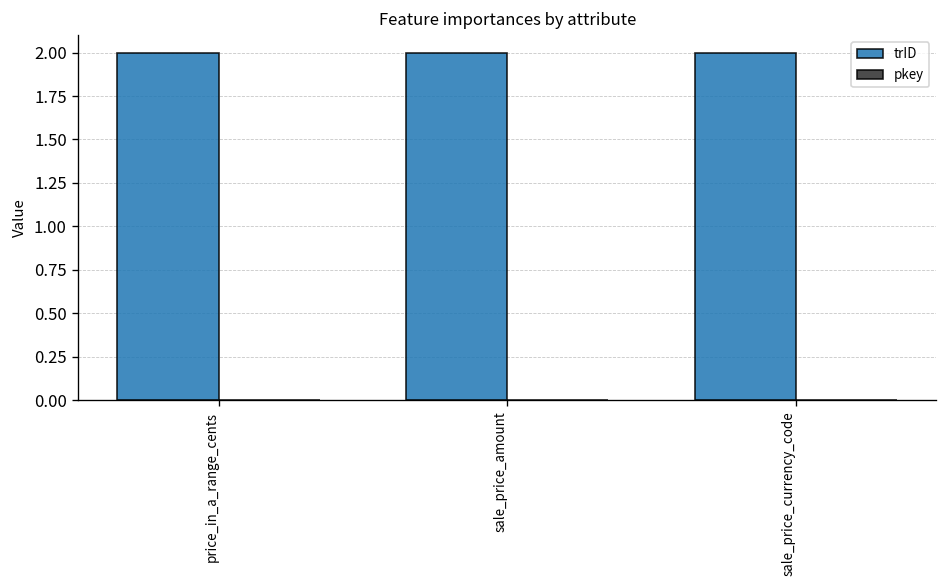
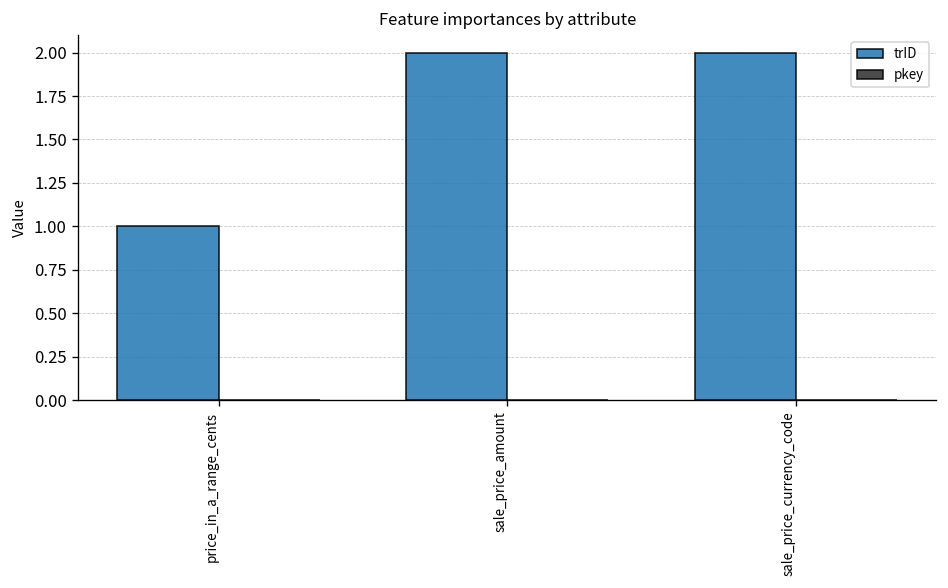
trID, price_in_a_range_cents: 2 -> 1
